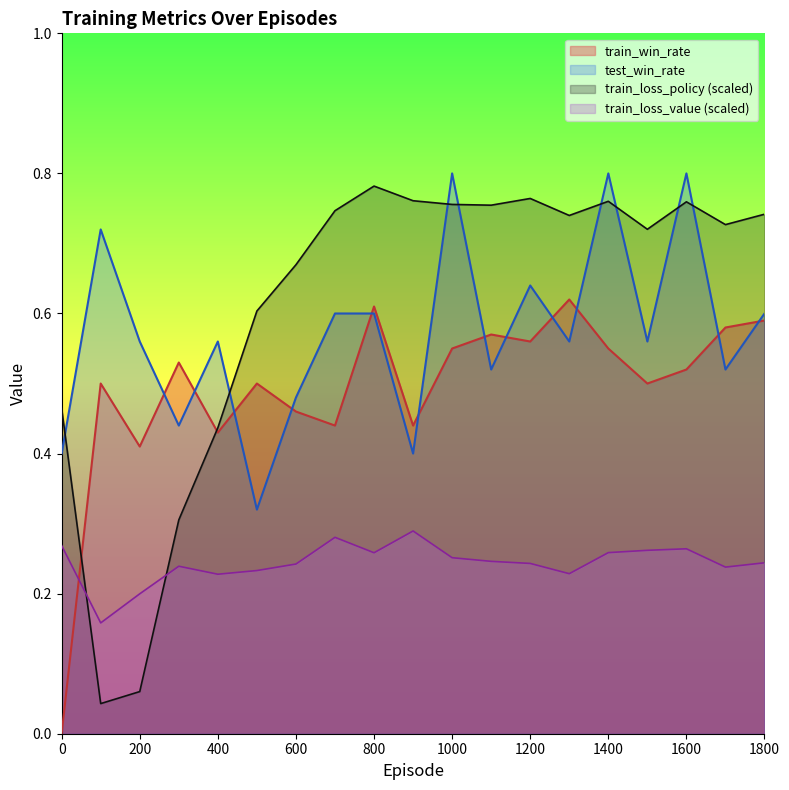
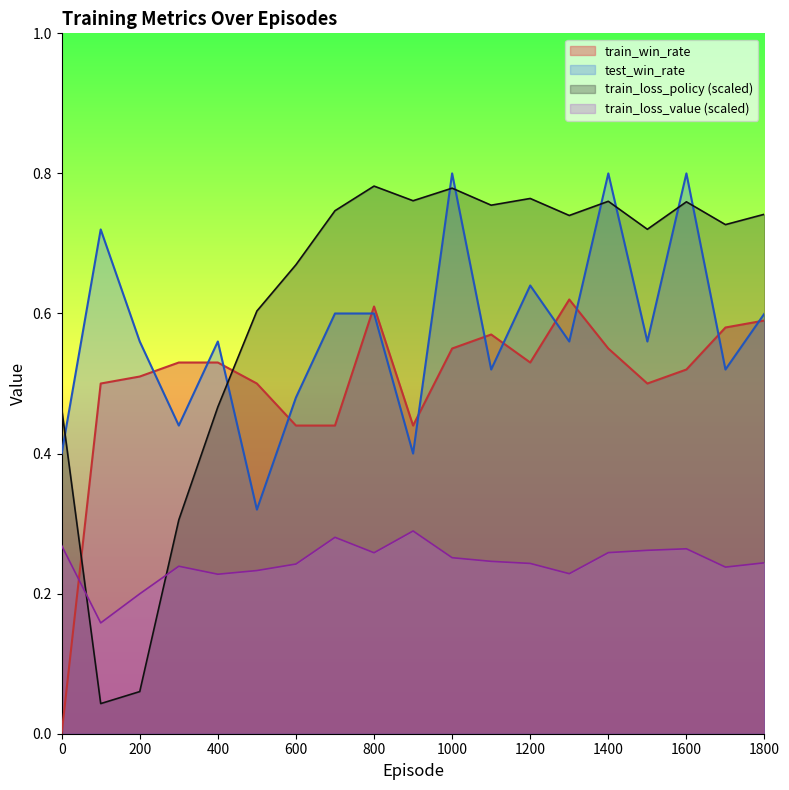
train_win_rate, 200: 0.41 -> 0.51
train_win_rate, 400: 0.43 -> 0.53
train_loss_policy (scaled), 400: 0.44 -> 0.47
train_win_rate, 600: 0.46 -> 0.44
train_loss_policy (scaled), 1000: 0.76 -> 0.78
train_win_rate, 1200: 0.56 -> 0.53
